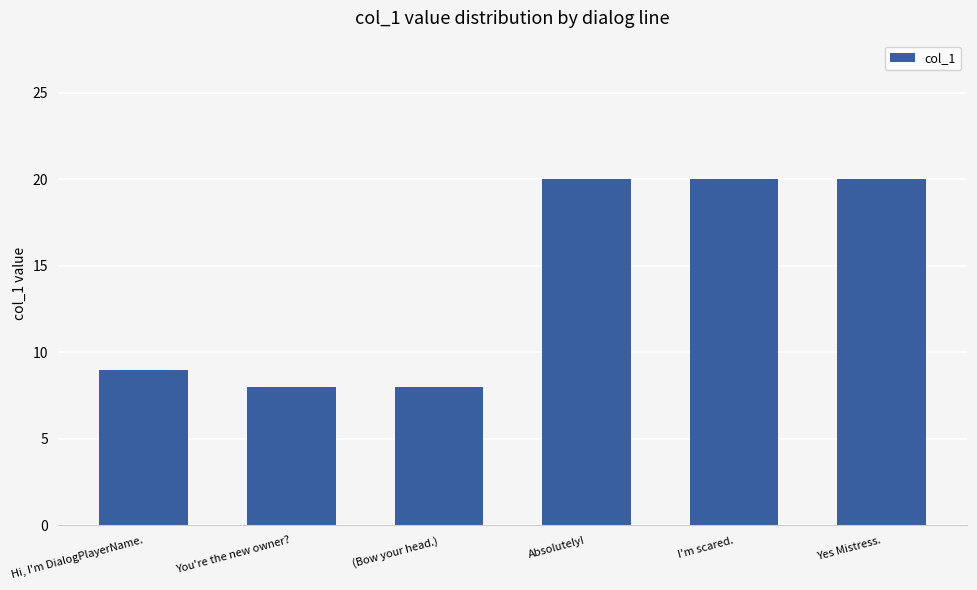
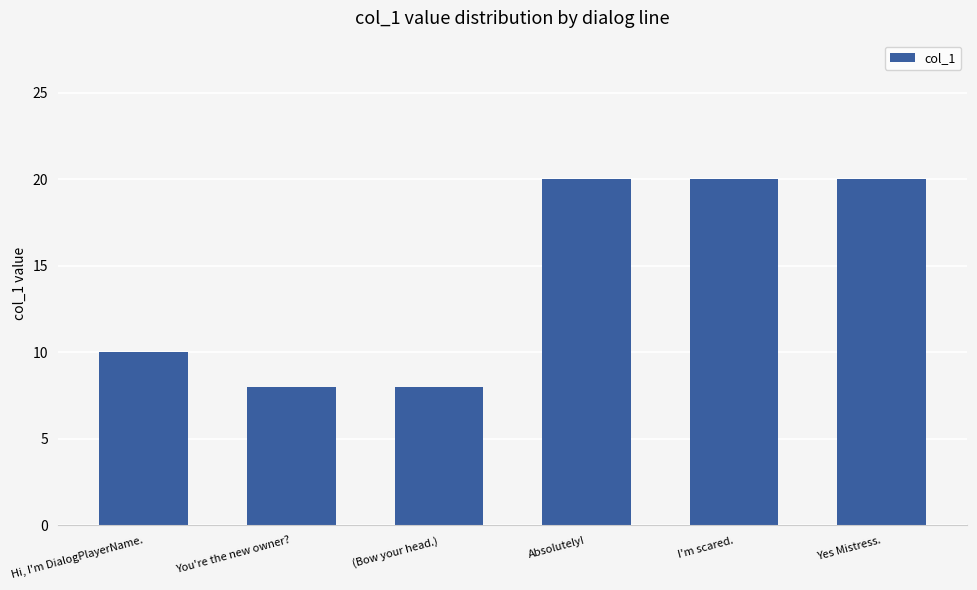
Hi, I'm DialogPlayerName.: 9 -> 10
